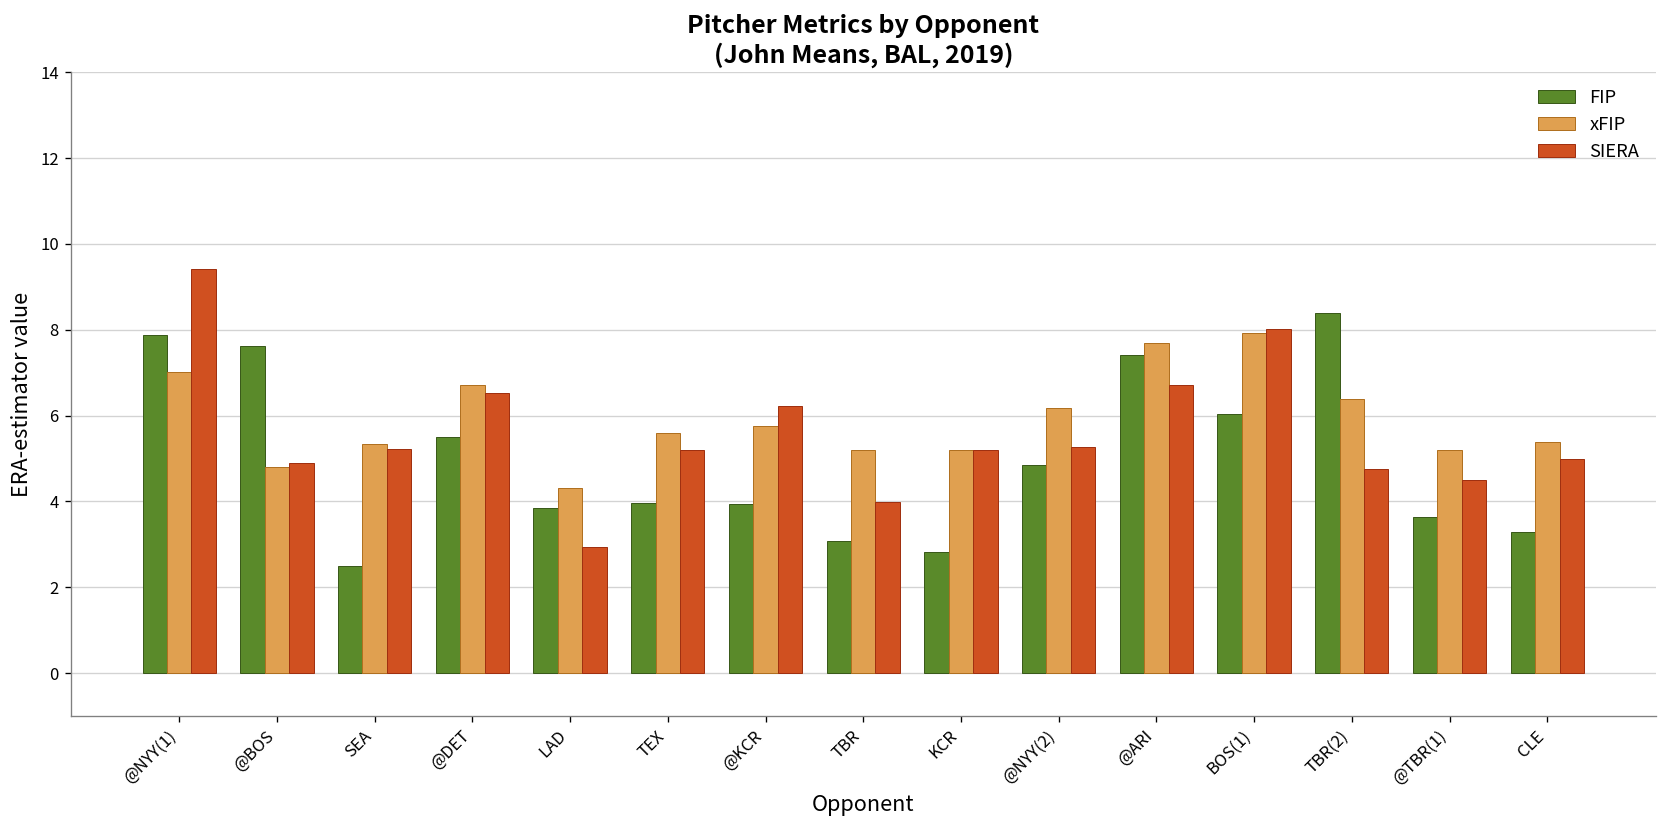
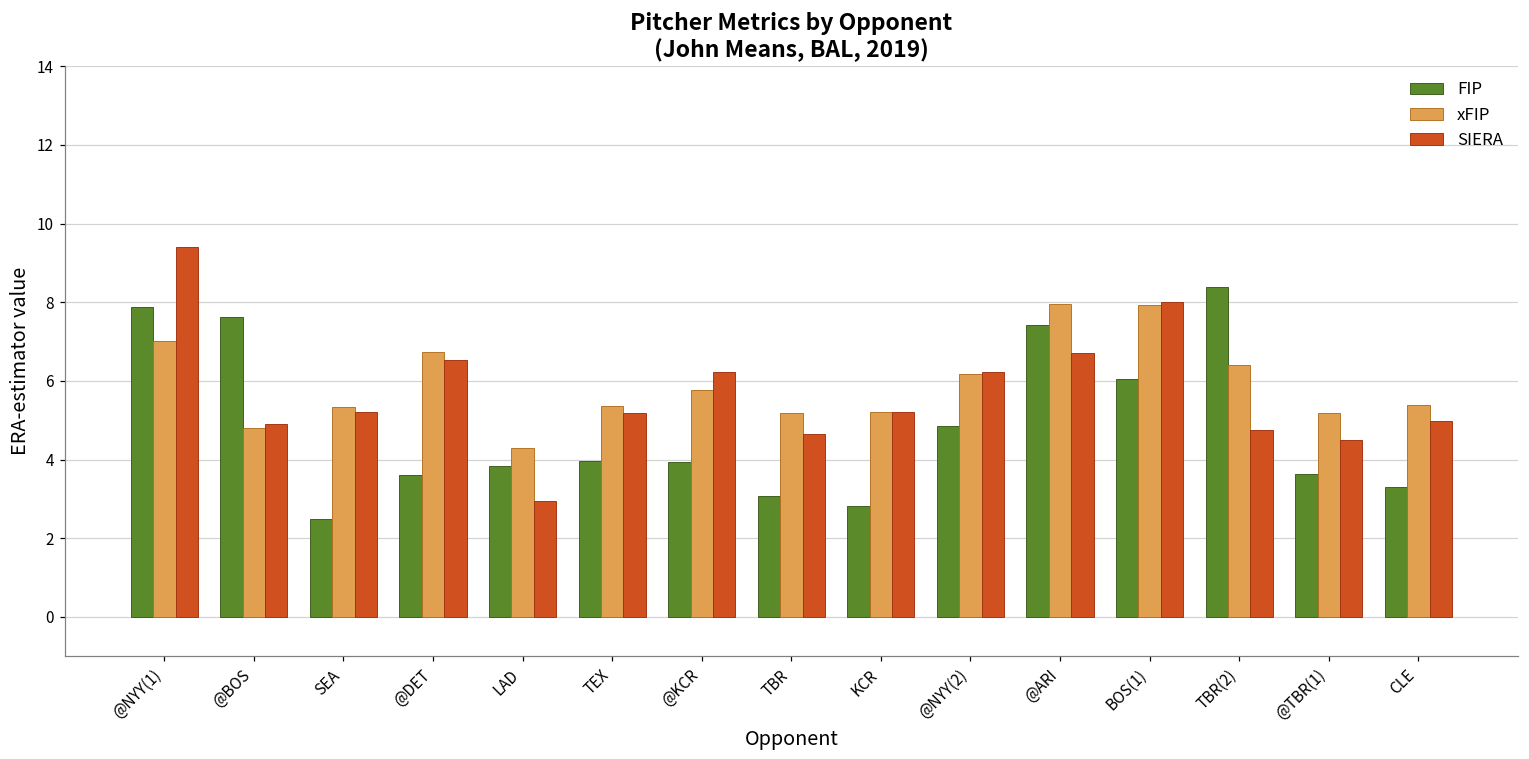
FIP, @DET: 5.5 -> 3.6
xFIP, TEX: 5.6 -> 5.4
SIERA, TBR: 4.0 -> 4.7
SIERA, @NYY(2): 5.3 -> 6.2
xFIP, @ARI: 7.7 -> 7.9
